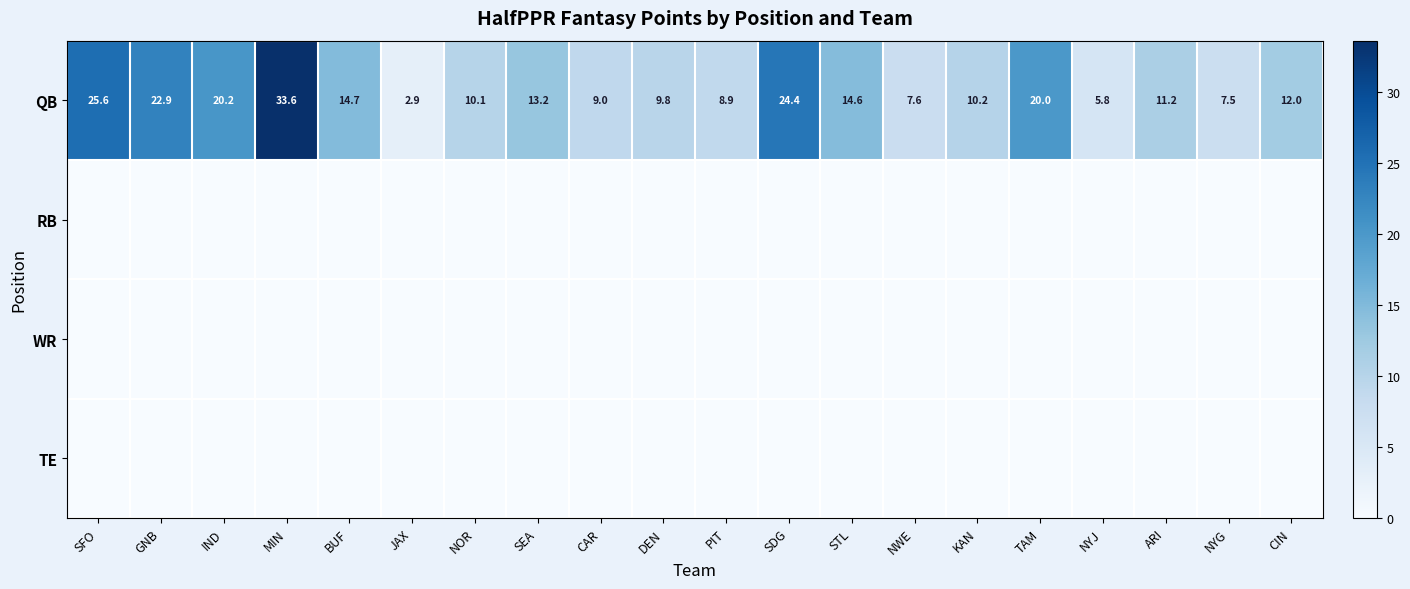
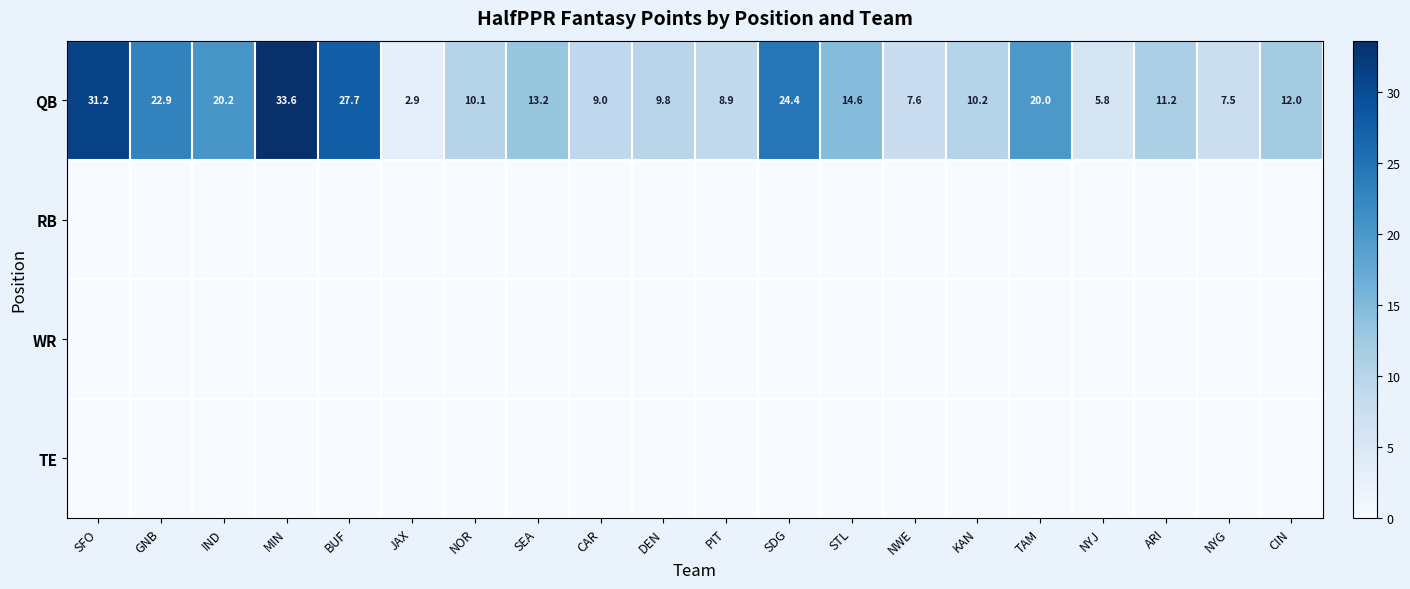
QB, SFO: 25.6 -> 31.2
QB, BUF: 14.7 -> 27.7
